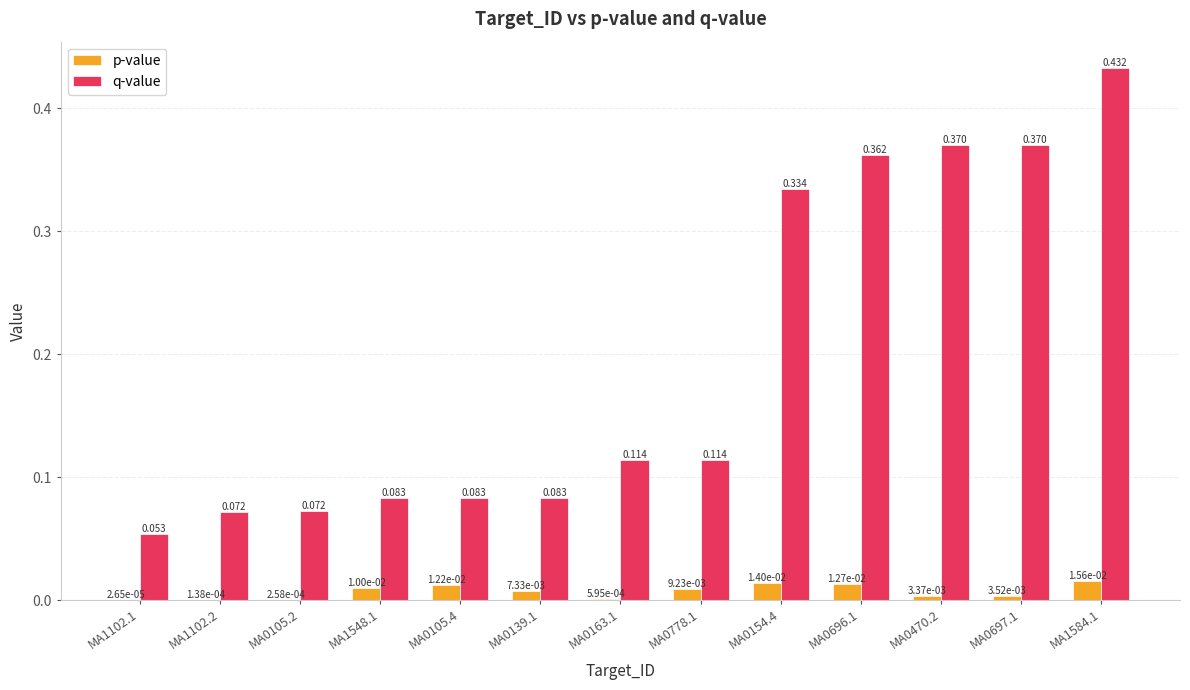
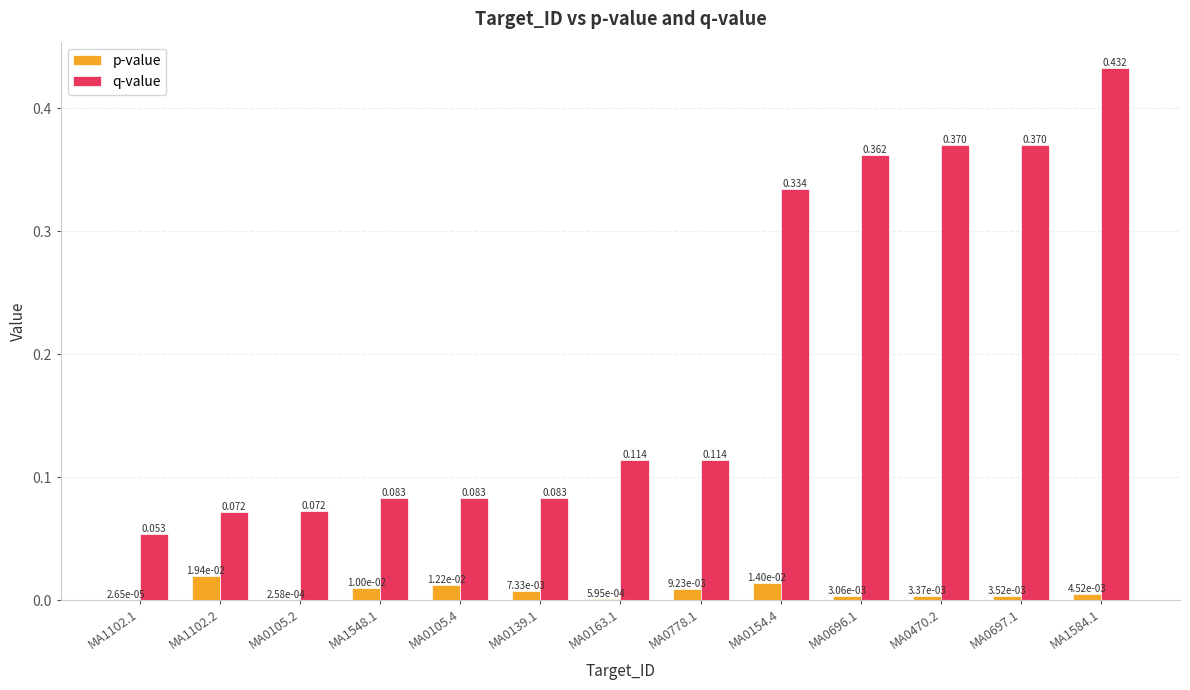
p-value, MA1102.2: 1.38e-04 -> 1.94e-02
p-value, MA0696.1: 1.27e-02 -> 3.06e-03
p-value, MA1584.1: 1.56e-02 -> 4.52e-03
